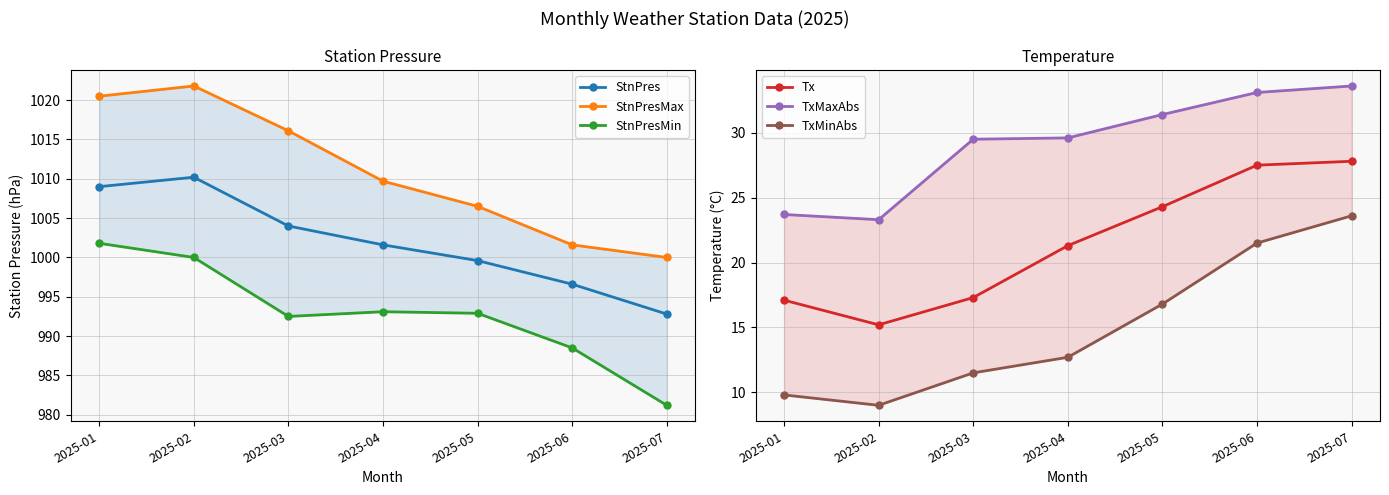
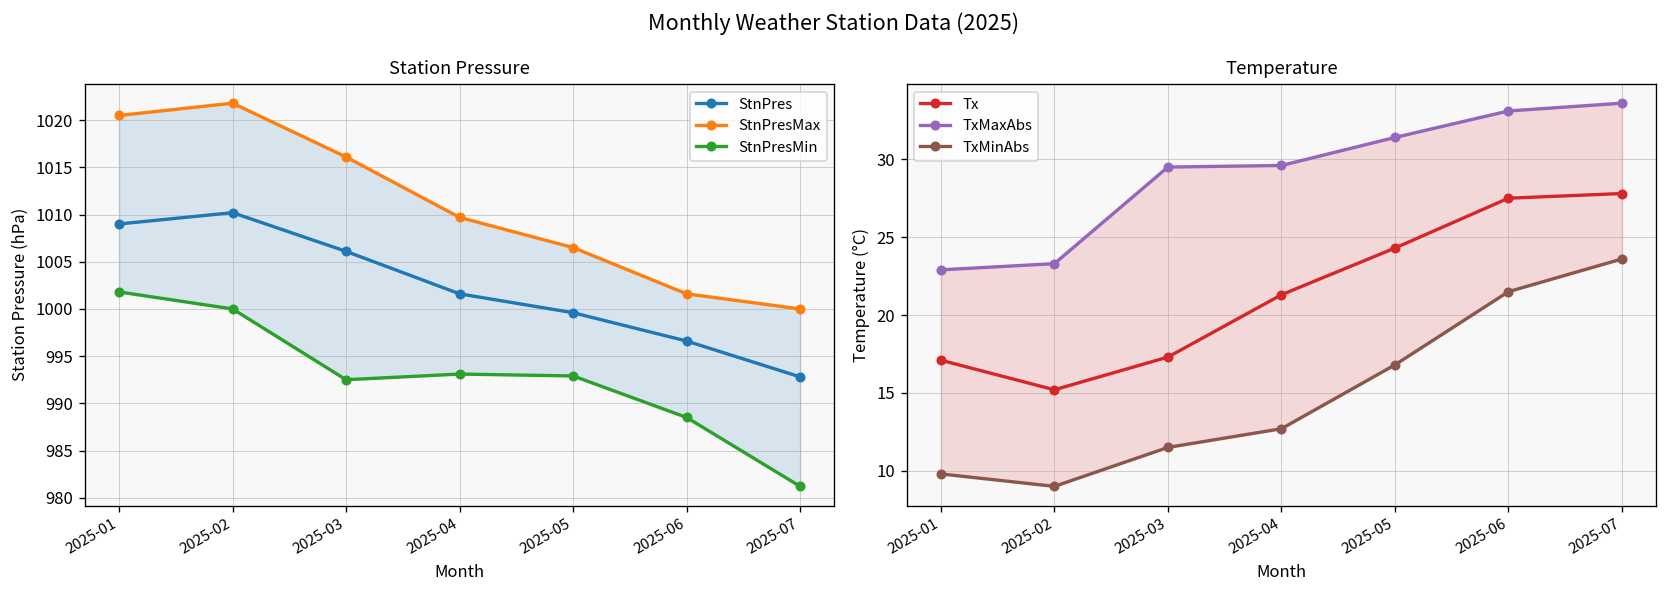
Station Pressure, StnPres, 2025-03: 1004 -> 1006
Temperature, TxMaxAbs, 2025-01: 23.7 -> 22.9
